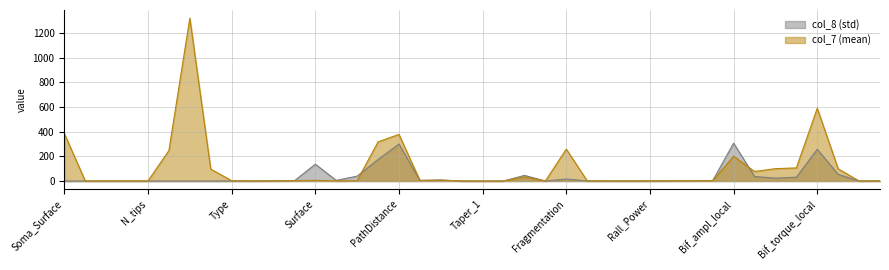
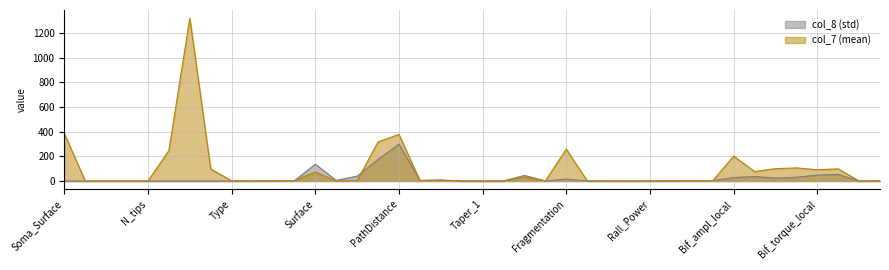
col_7 (mean), Surface: 10 -> 70
col_8 (std), Bif_ampl_local: 310 -> 30
col_8 (std), Bif_torque_local: 260 -> 50
col_7 (mean), Bif_torque_local: 590 -> 90
